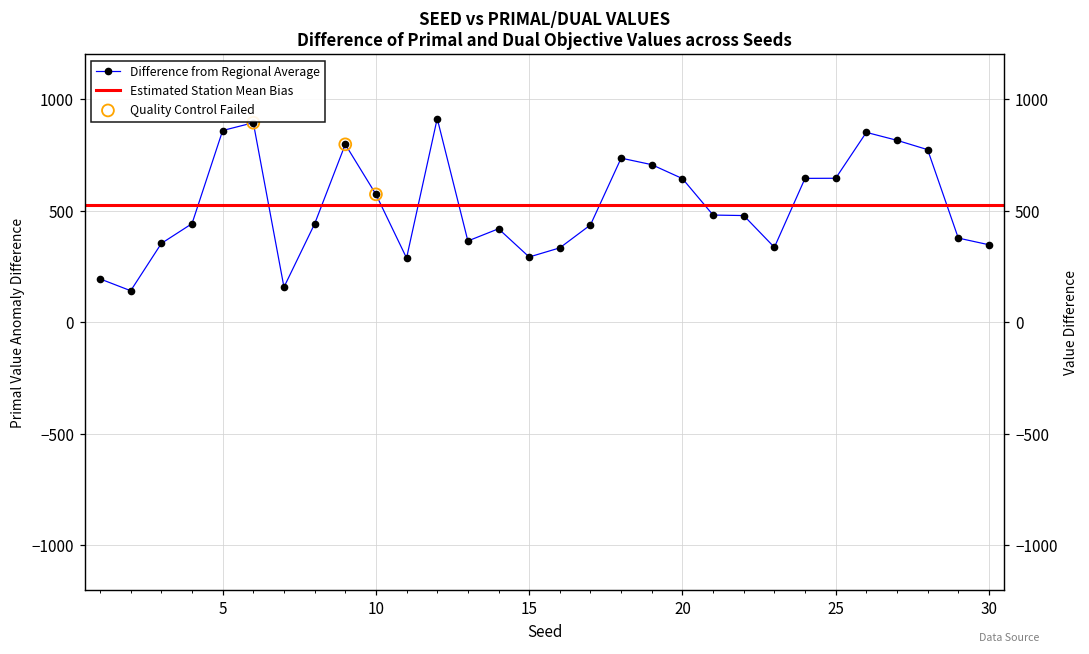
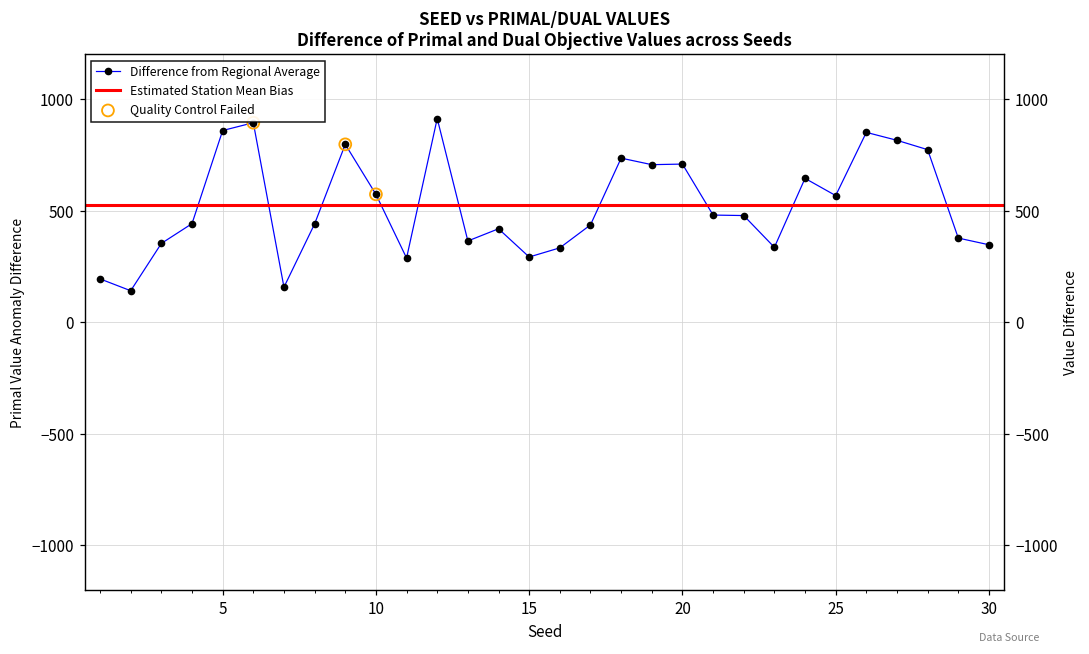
Difference from Regional Average, 20: 640 -> 710
Difference from Regional Average, 25: 640 -> 570
